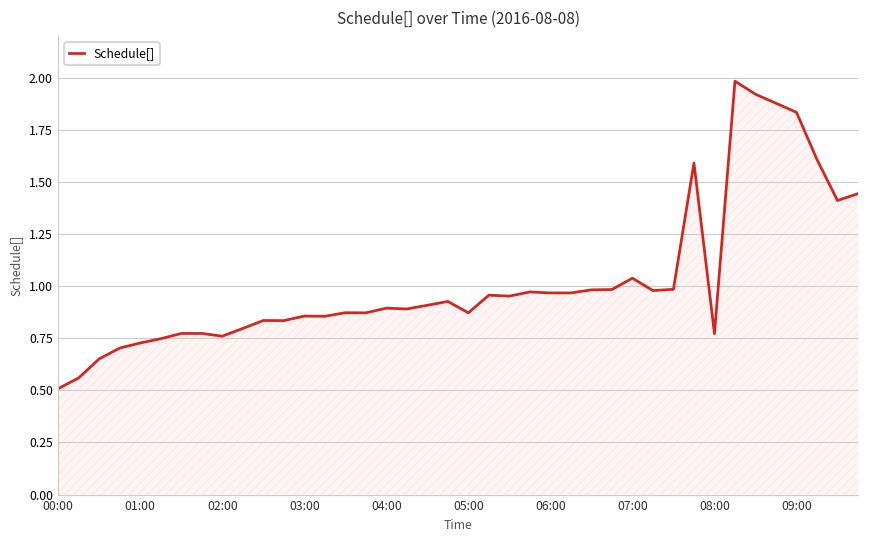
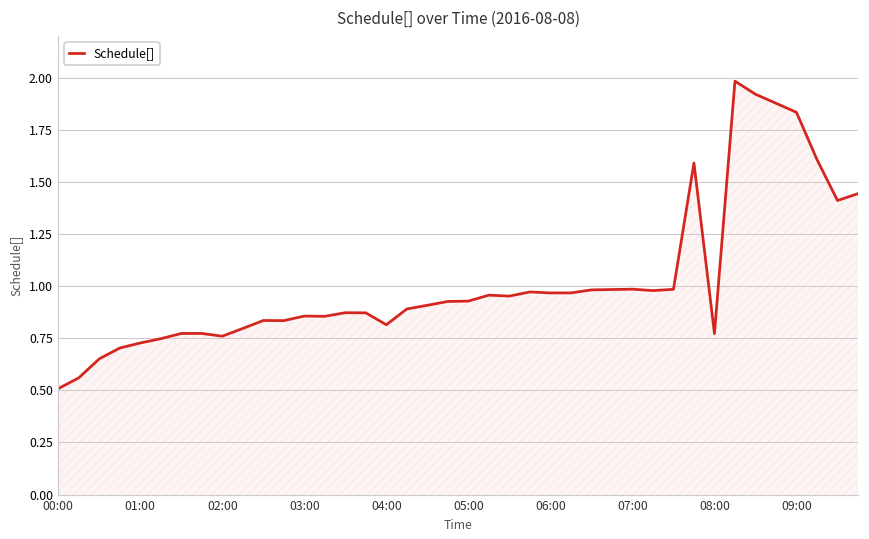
04:00: 0.89 -> 0.81
05:00: 0.87 -> 0.93
07:00: 1.04 -> 0.99
